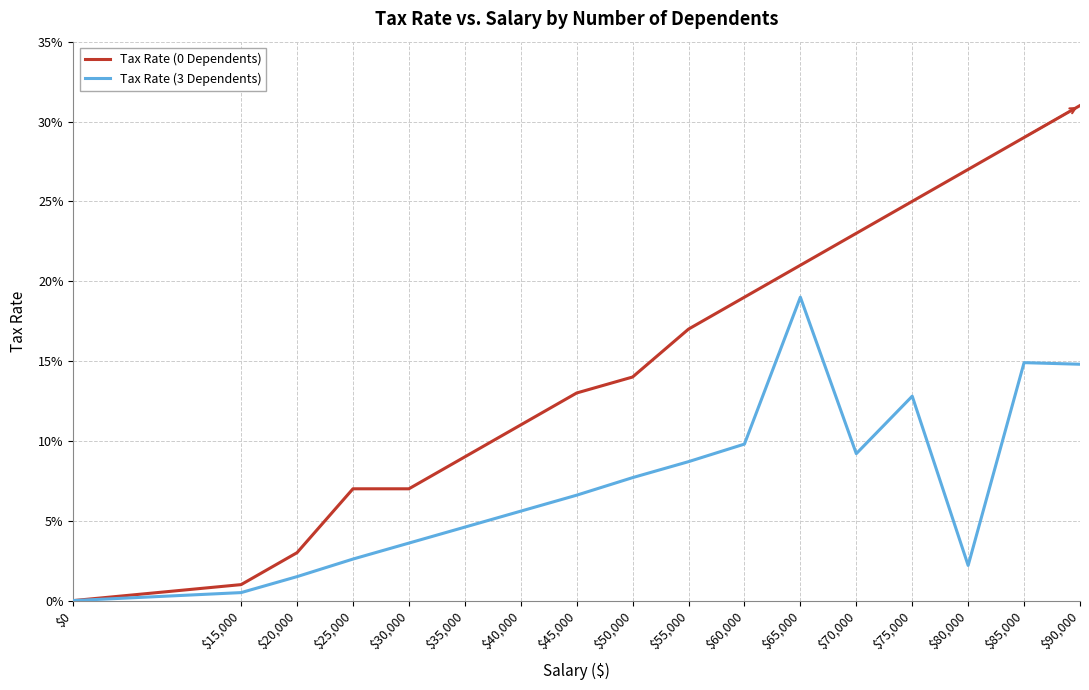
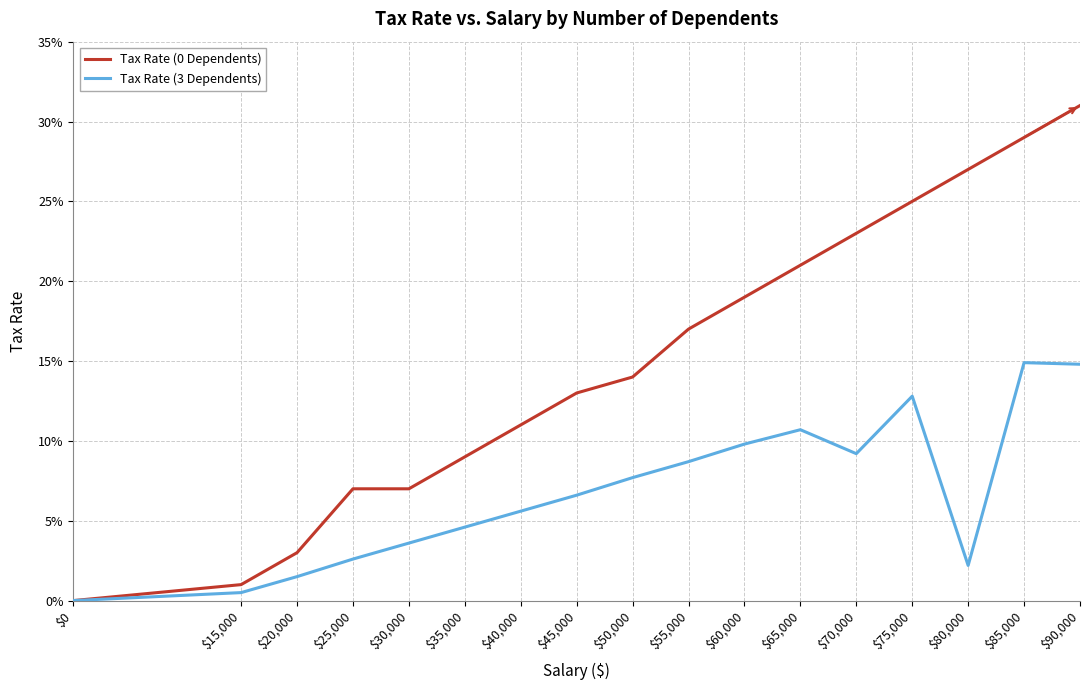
Tax Rate (3 Dependents), $65,000: 19.0% -> 10.7%
